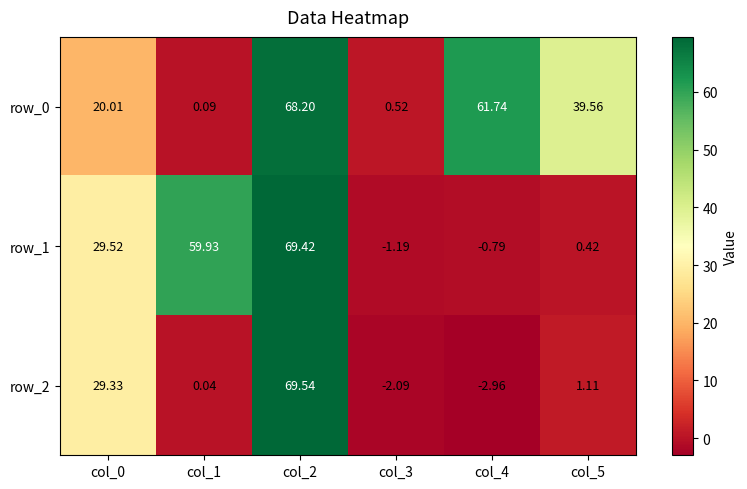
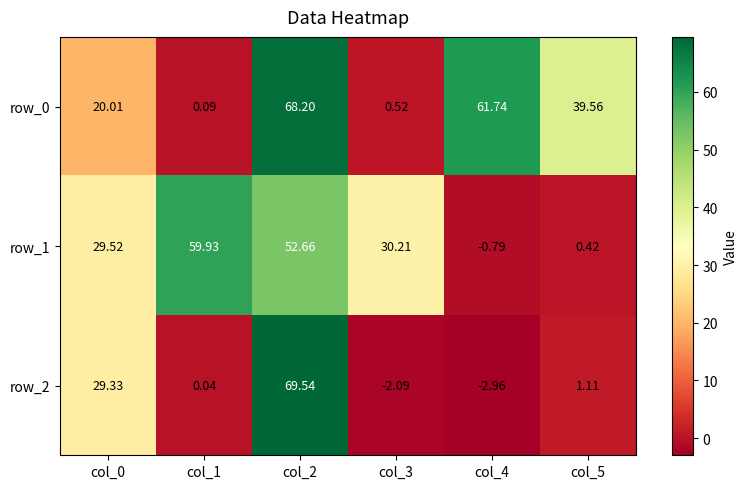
row_1, col_2: 69.42 -> 52.66
row_1, col_3: -1.19 -> 30.21
